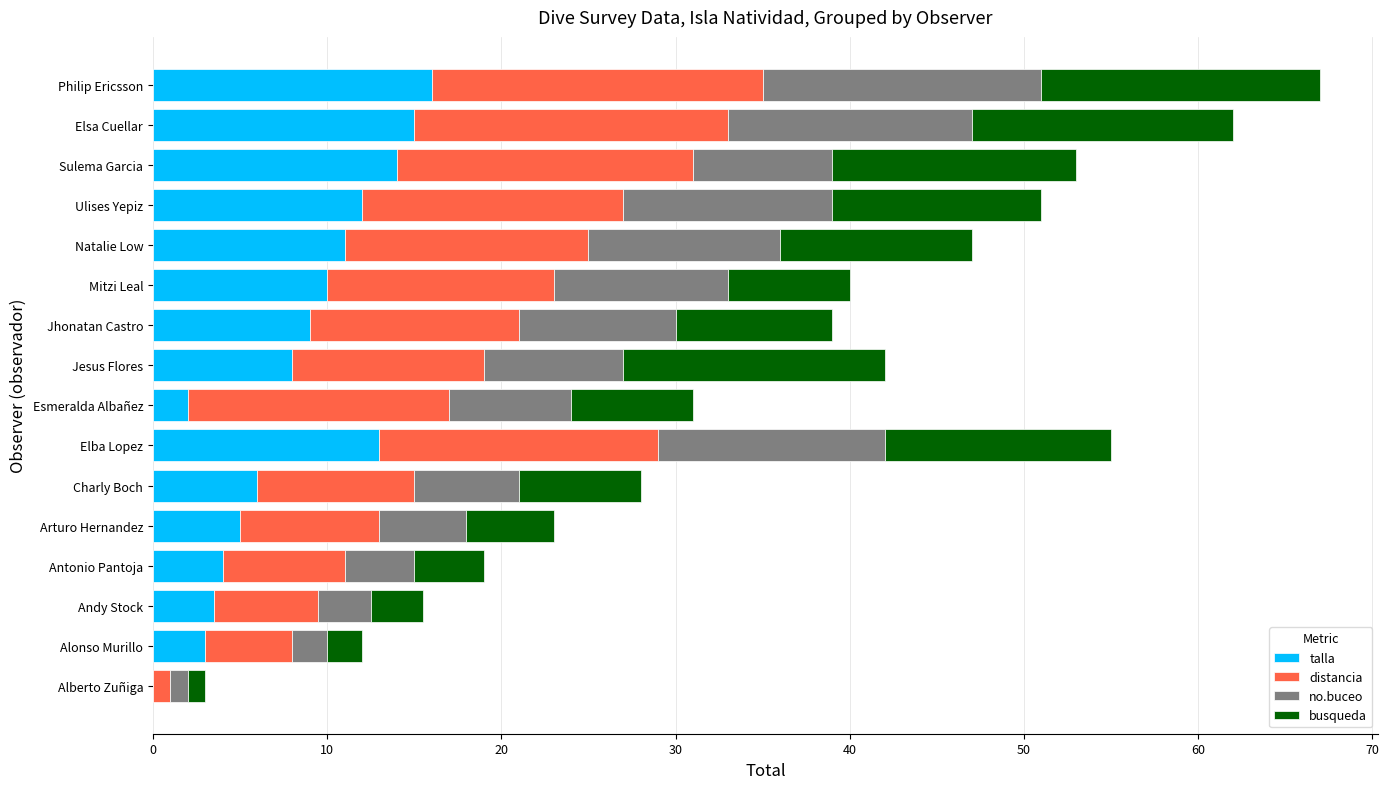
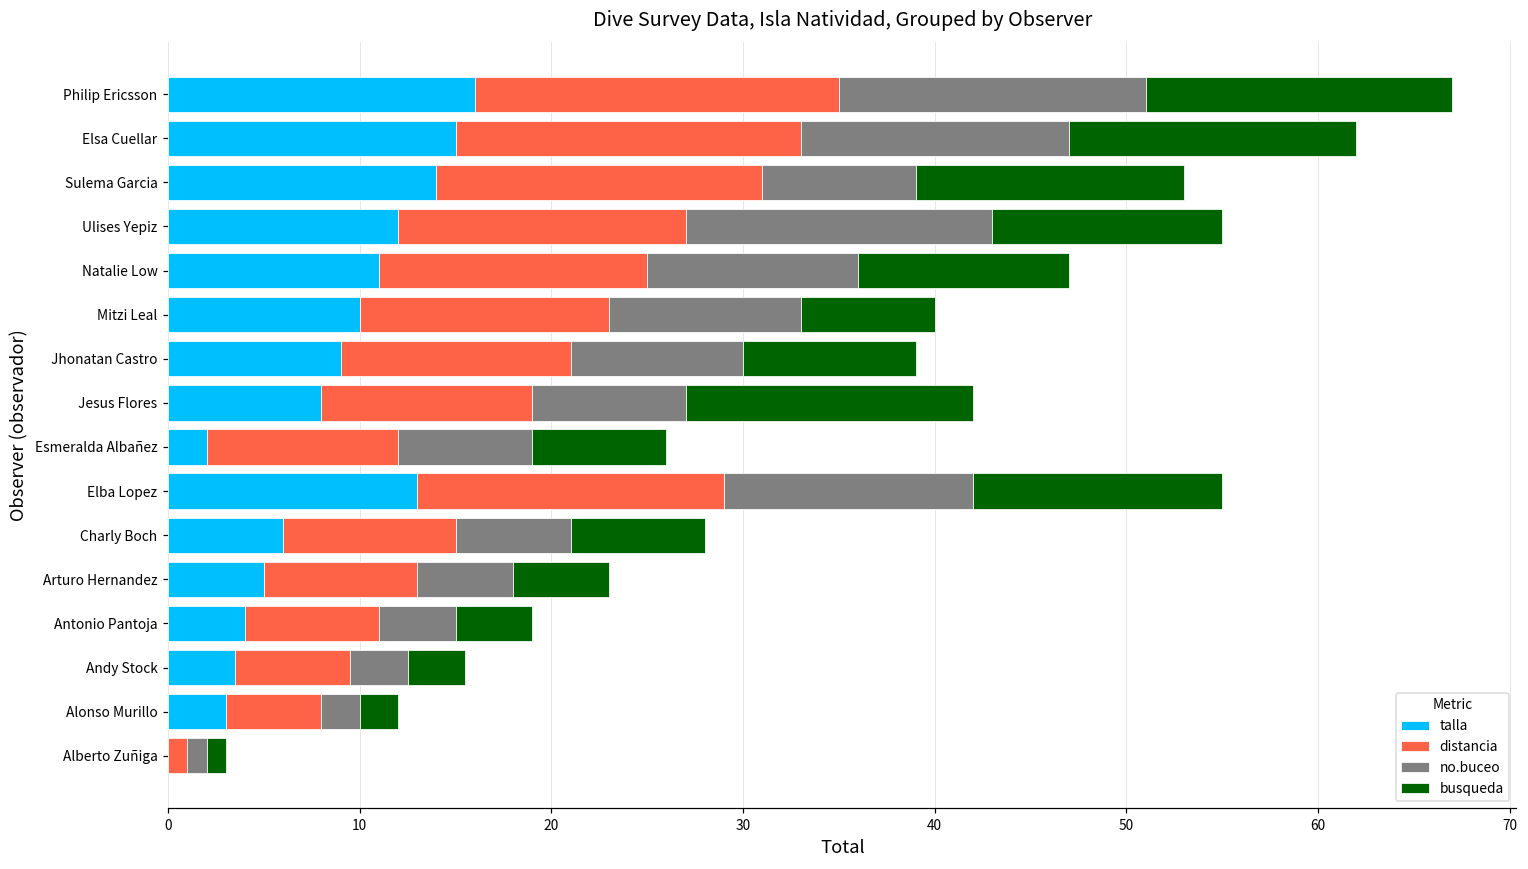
no.buceo, Ulises Yepiz: 12 -> 16
distancia, Esmeralda Albañez: 15 -> 10
